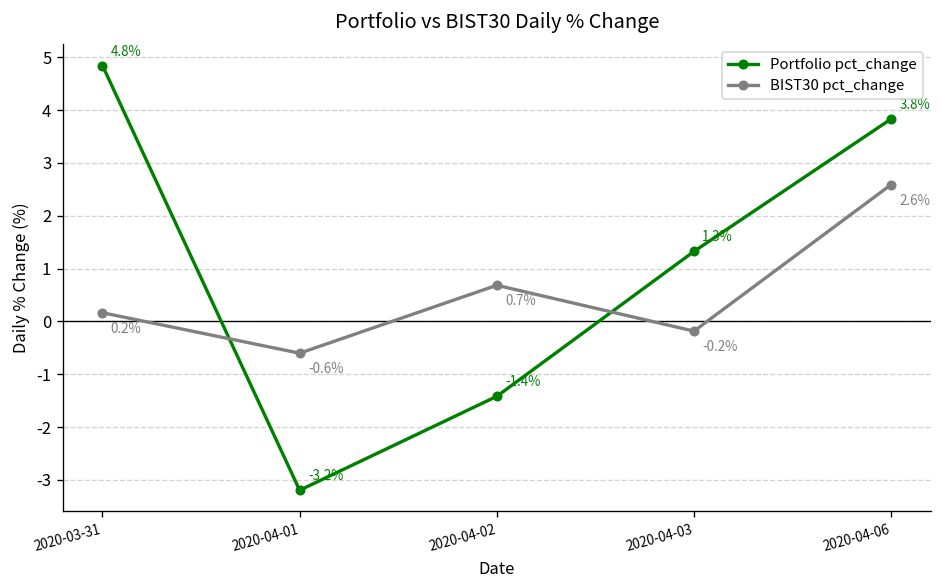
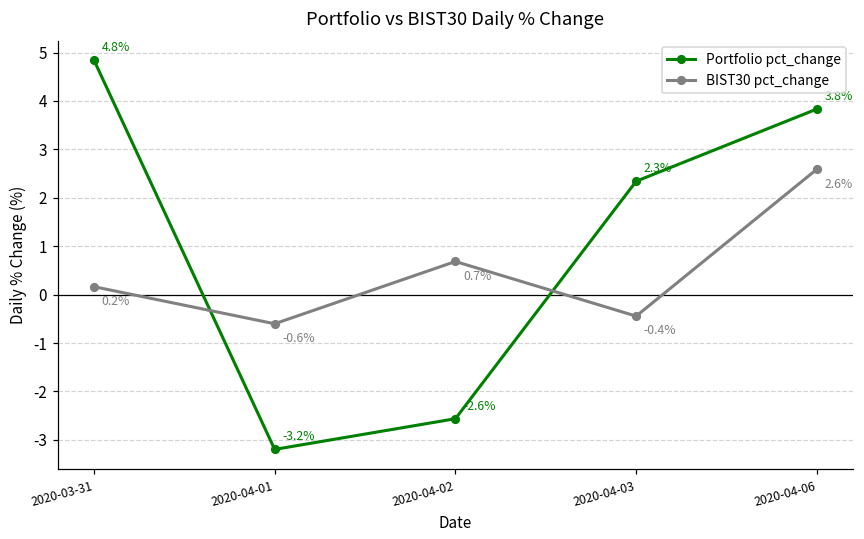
Portfolio pct_change, 2020-04-02: -1.4% -> -2.6%
Portfolio pct_change, 2020-04-03: 1.3% -> 2.3%
BIST30 pct_change, 2020-04-03: -0.2% -> -0.4%
